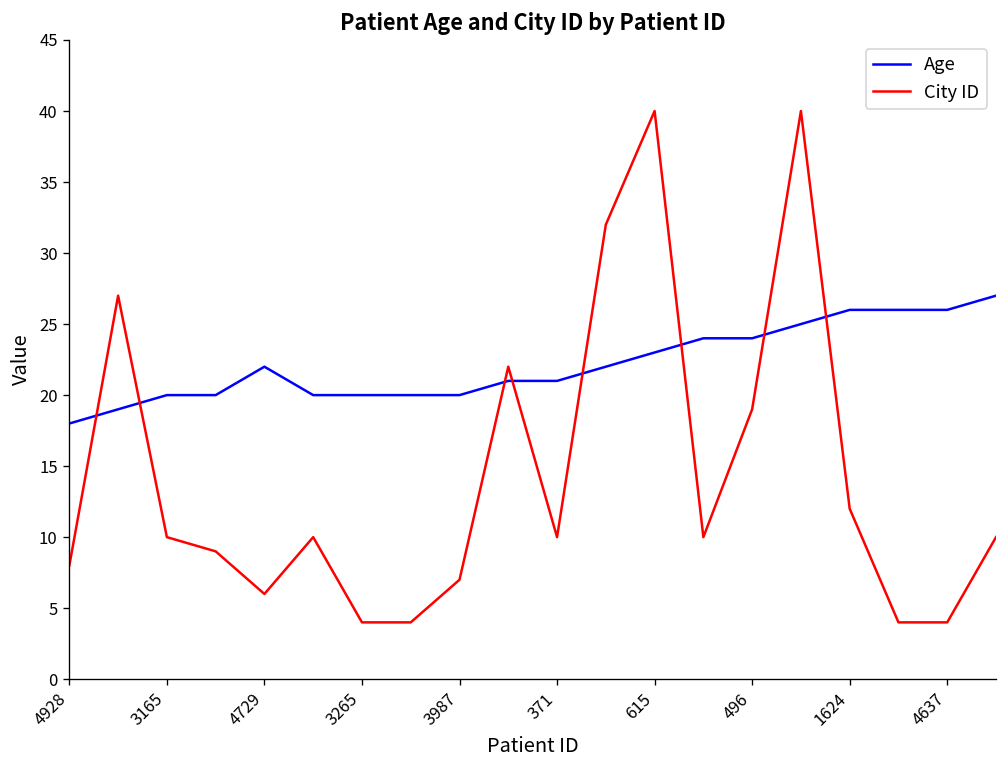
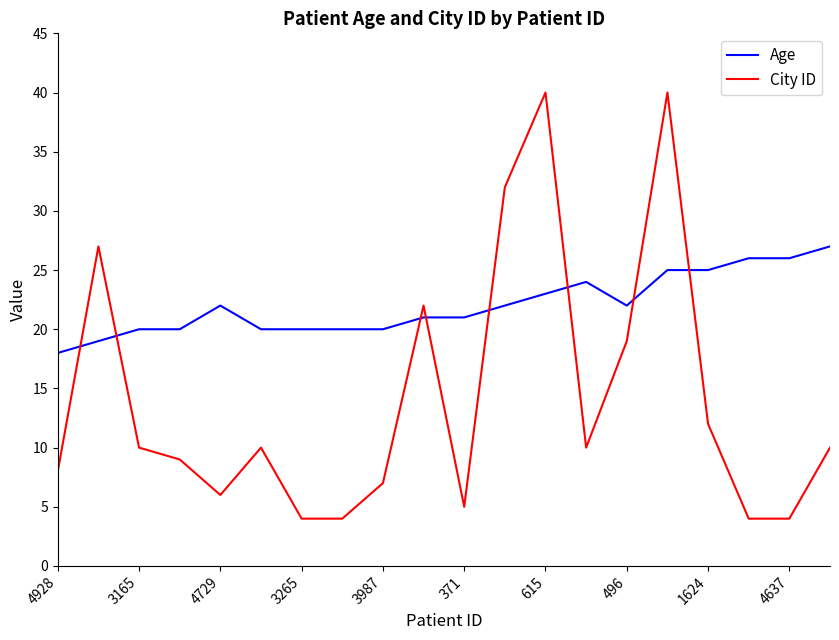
City ID, 371: 10 -> 5
Age, 496: 24 -> 22
Age, 1624: 26 -> 25
